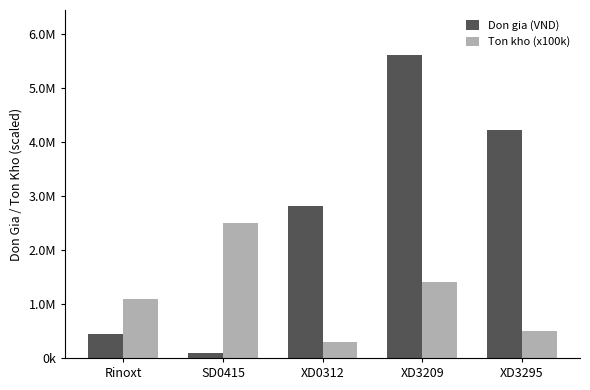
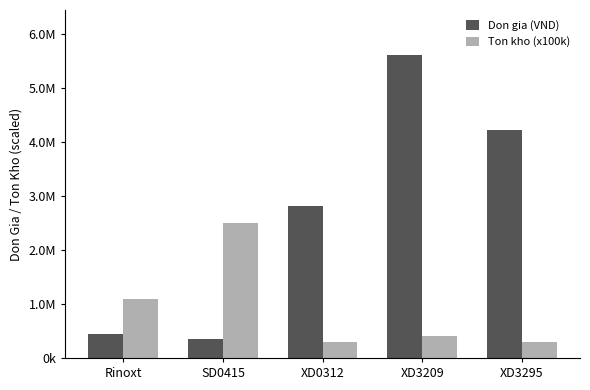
Don gia (VND), SD0415: 100000 -> 400000
Ton kho (x100k), XD3209: 1400000 -> 400000
Ton kho (x100k), XD3295: 500000 -> 300000
